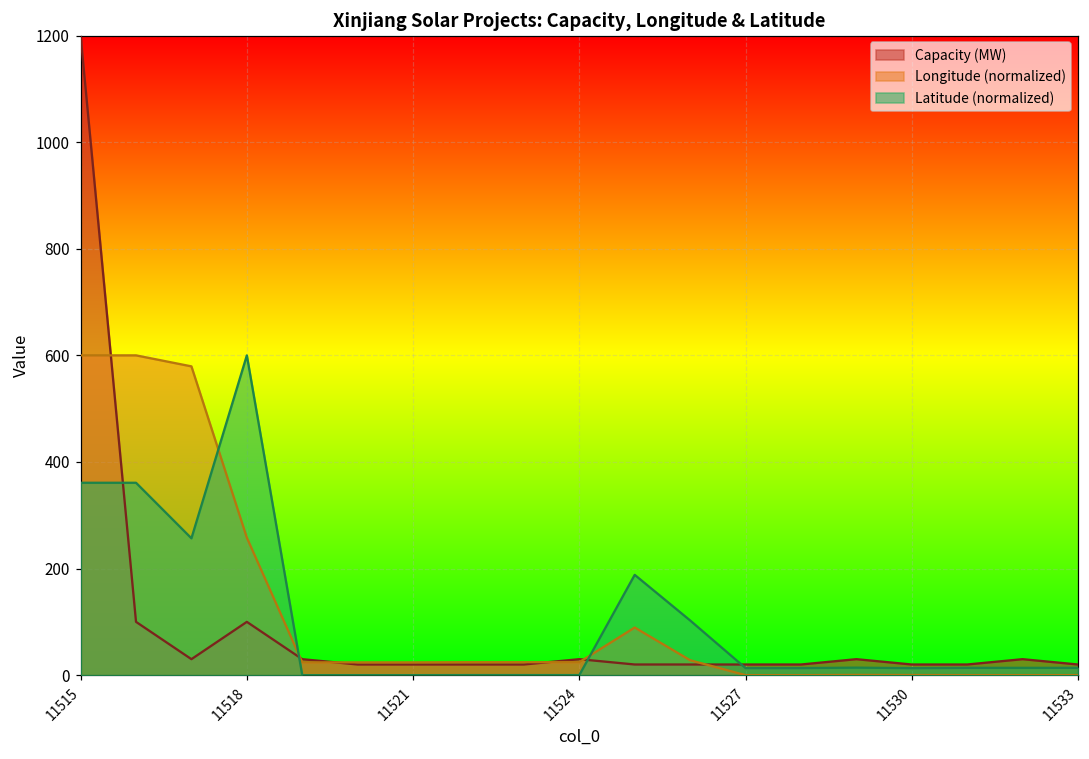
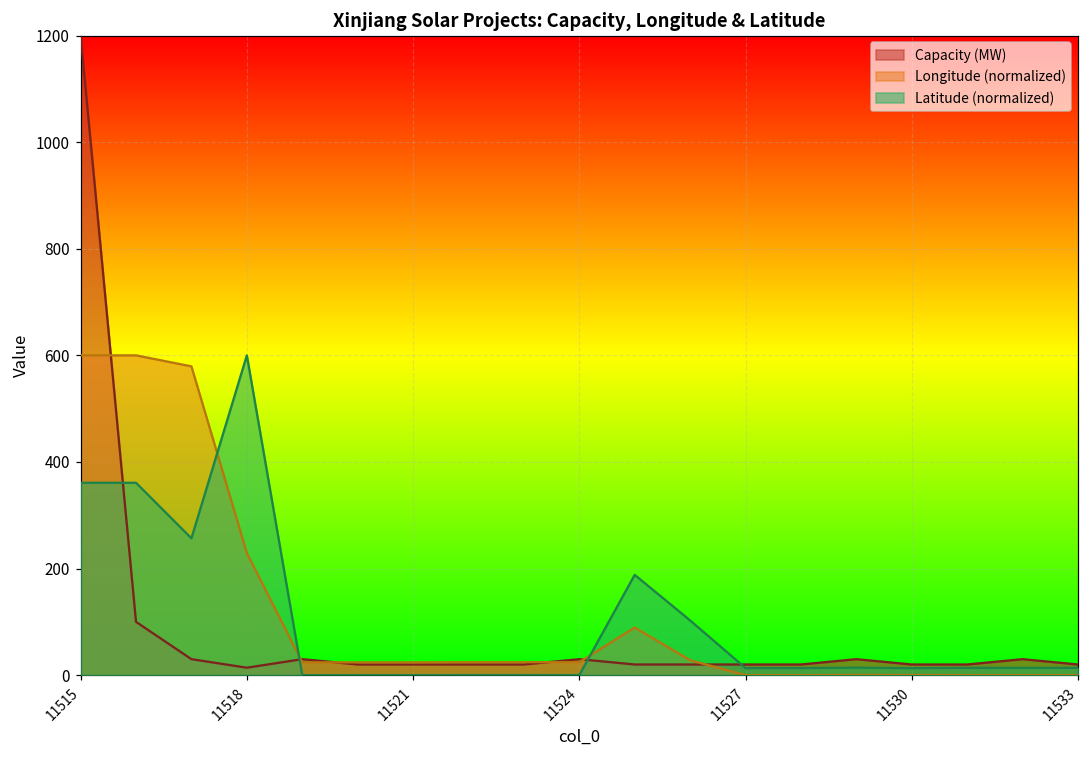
Capacity (MW), 11518: 100 -> 10
Longitude (normalized), 11518: 260 -> 230
